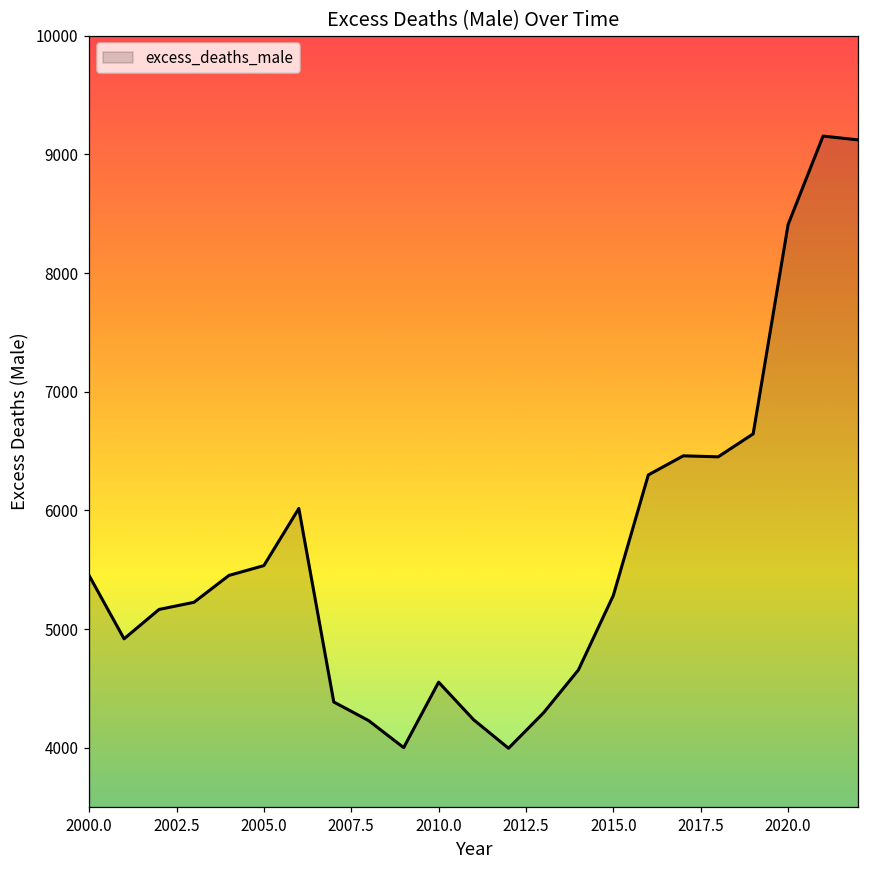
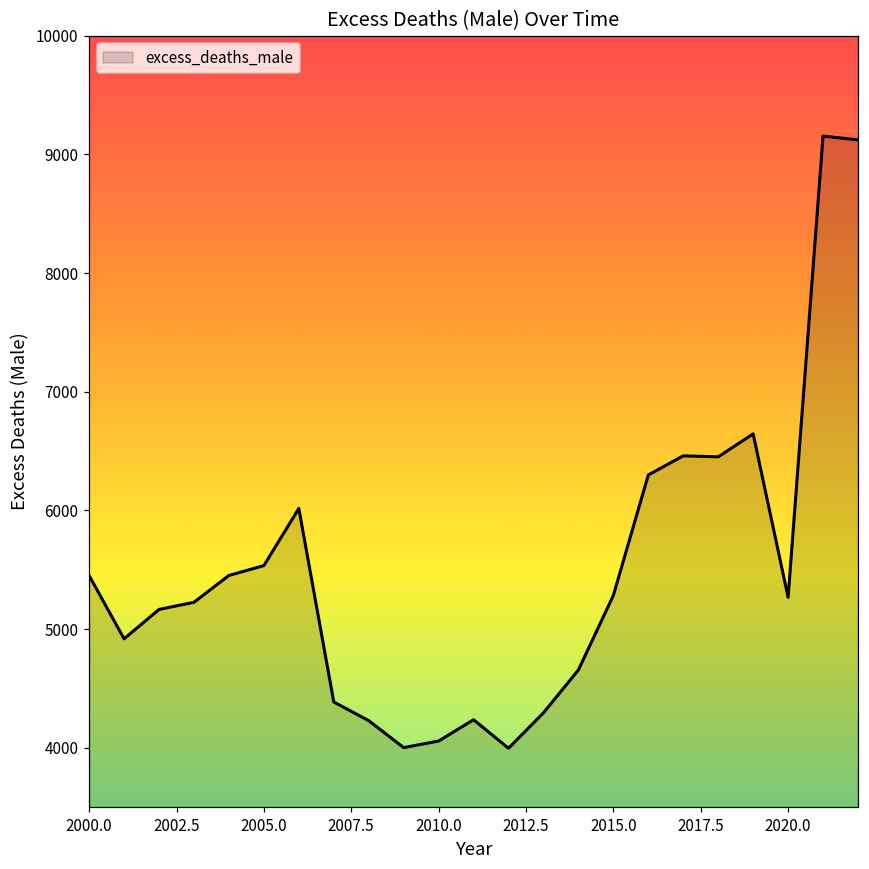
2010.0: 4550 -> 4060
2020.0: 8410 -> 5270
